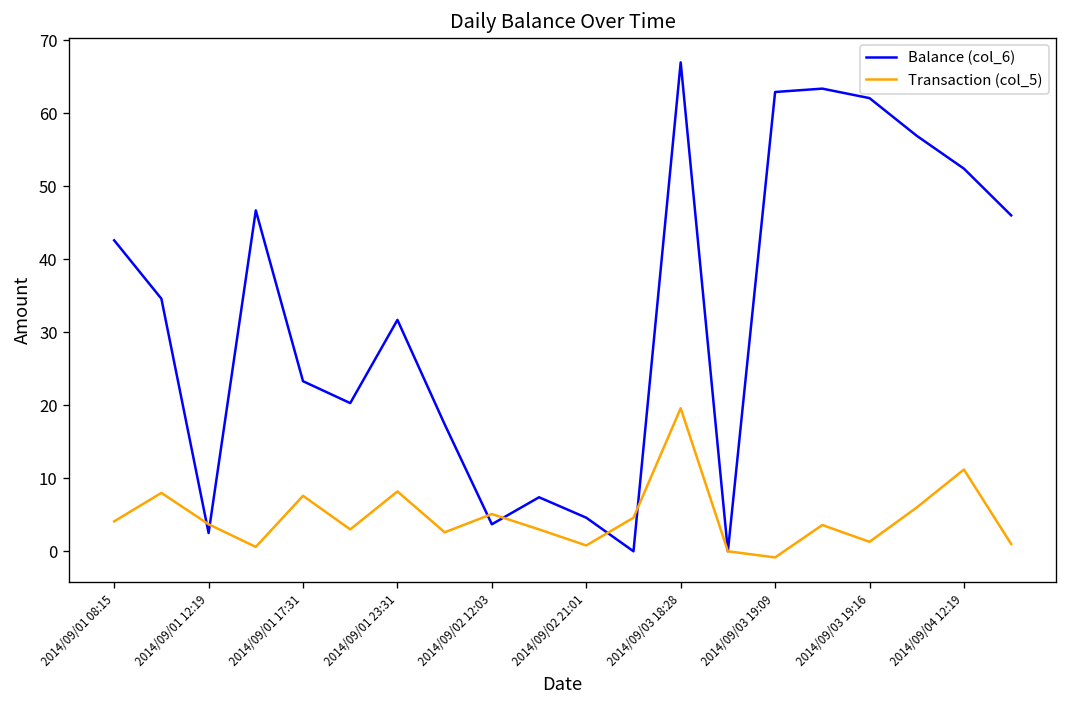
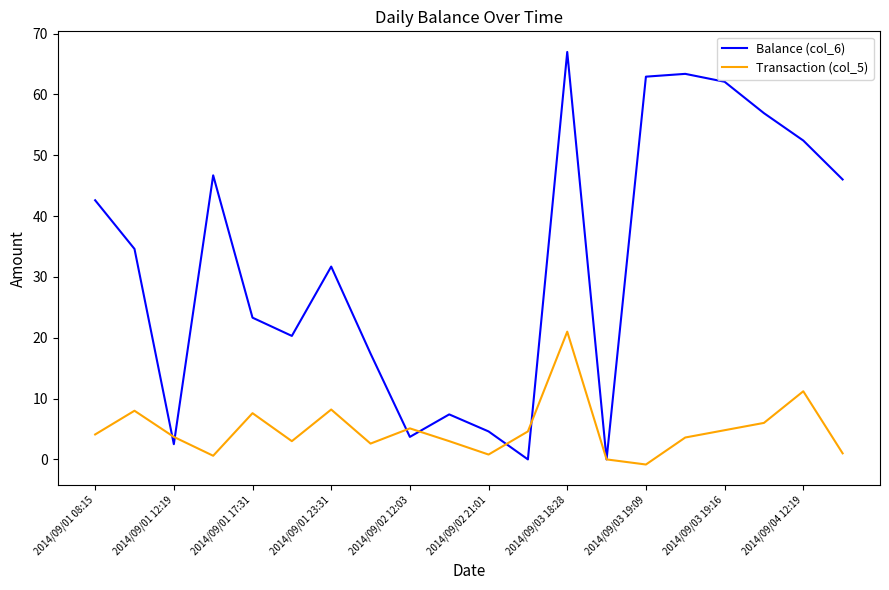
Transaction (col_5), 2014/09/03 18:28: 20 -> 21
Transaction (col_5), 2014/09/03 19:16: 1 -> 5
